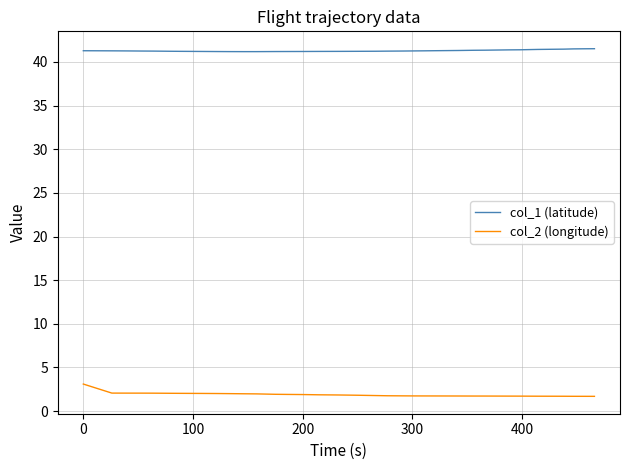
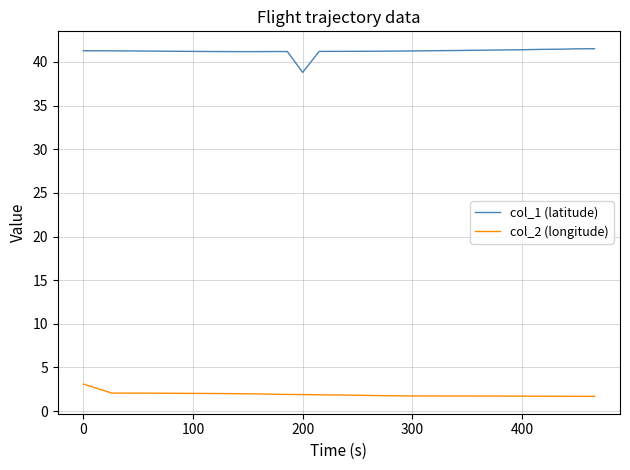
col_1 (latitude), 200: 41 -> 39
